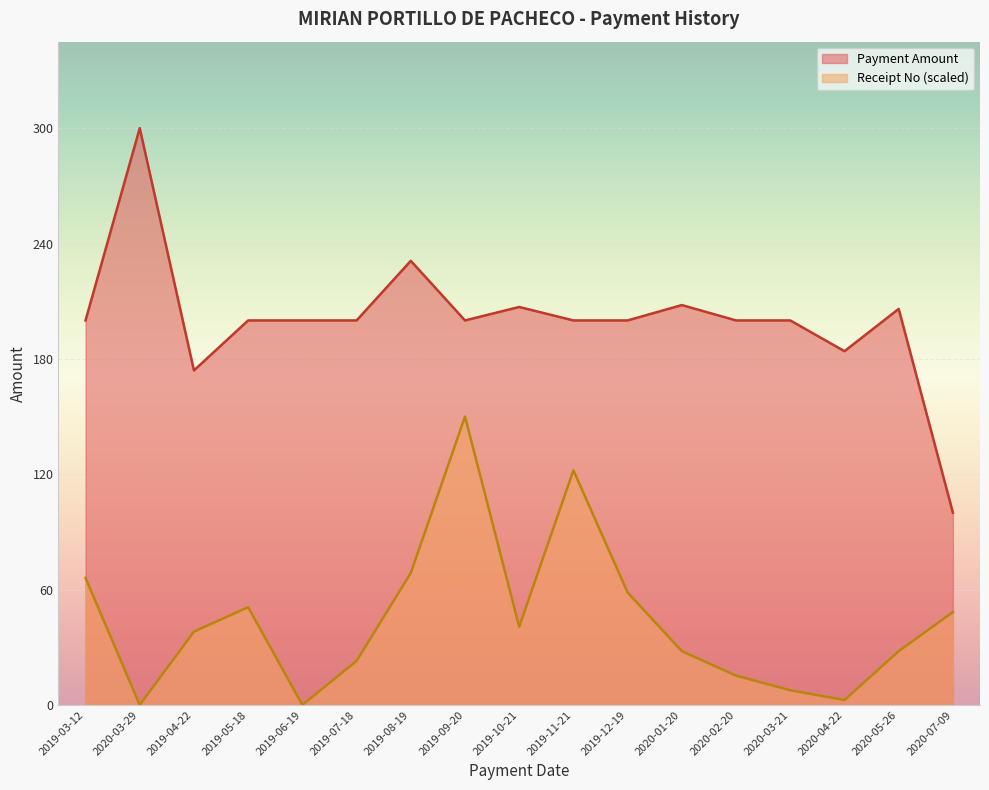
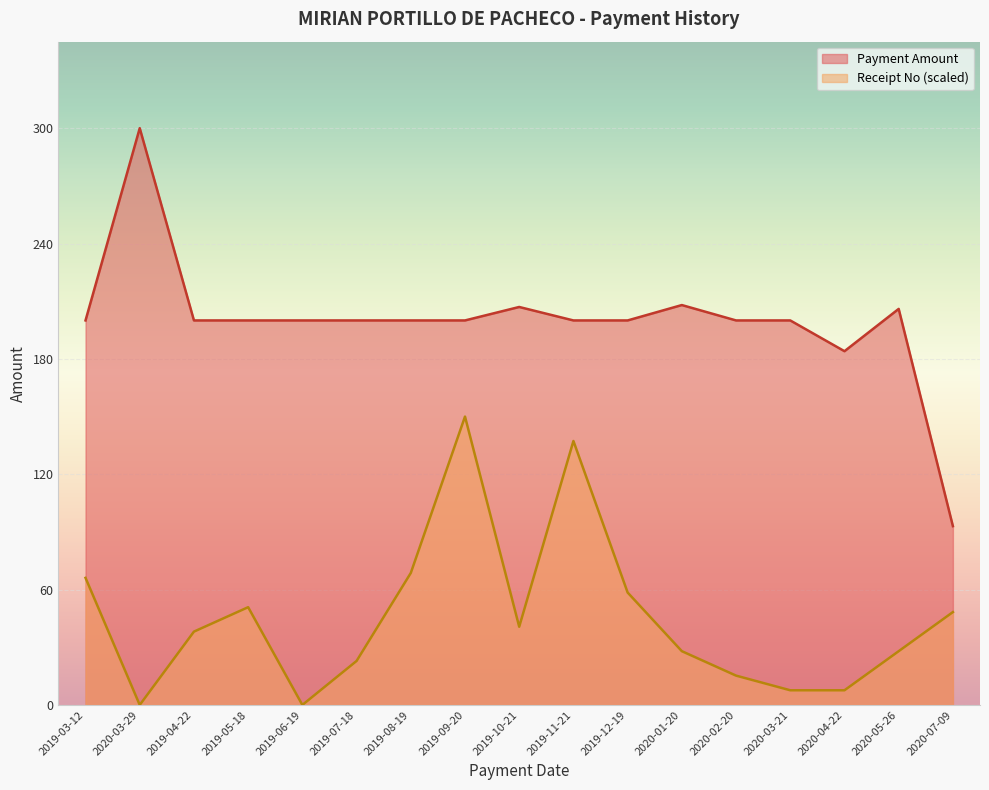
Payment Amount, 2019-04-22: 174 -> 200
Payment Amount, 2019-08-19: 231 -> 200
Receipt No (scaled), 2019-11-21: 122 -> 137
Receipt No (scaled), 2020-04-22: 3 -> 8
Payment Amount, 2020-07-09: 100 -> 93
